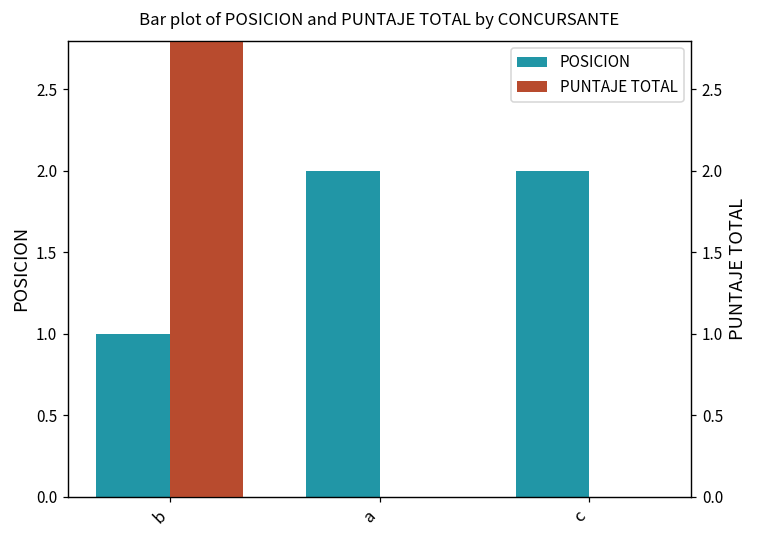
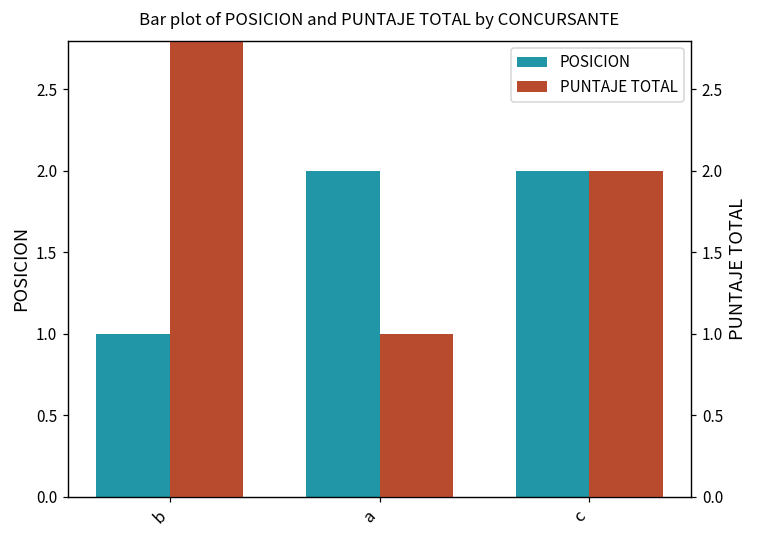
PUNTAJE TOTAL, a: 0 -> 1
PUNTAJE TOTAL, c: 0 -> 2
